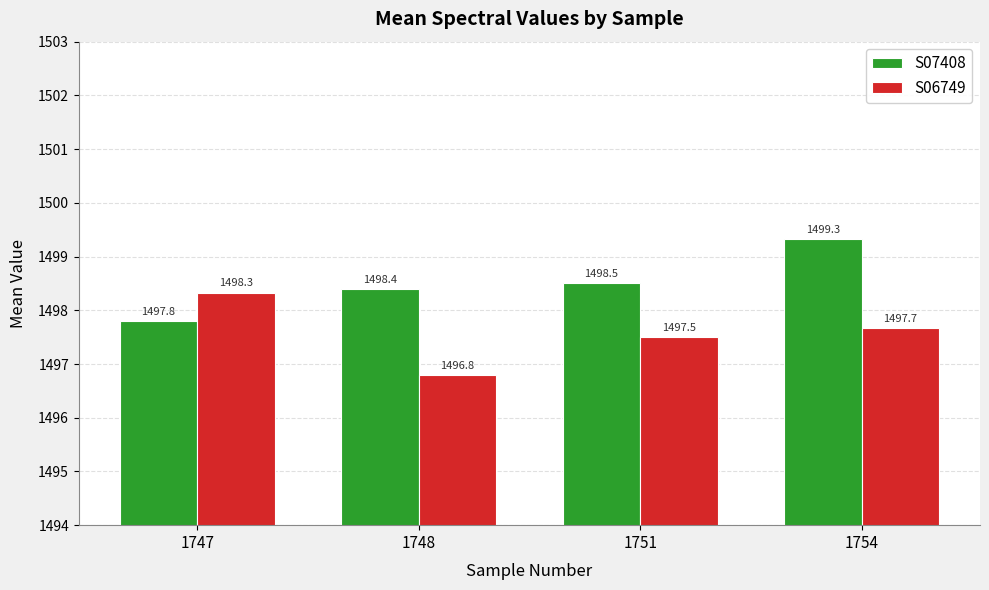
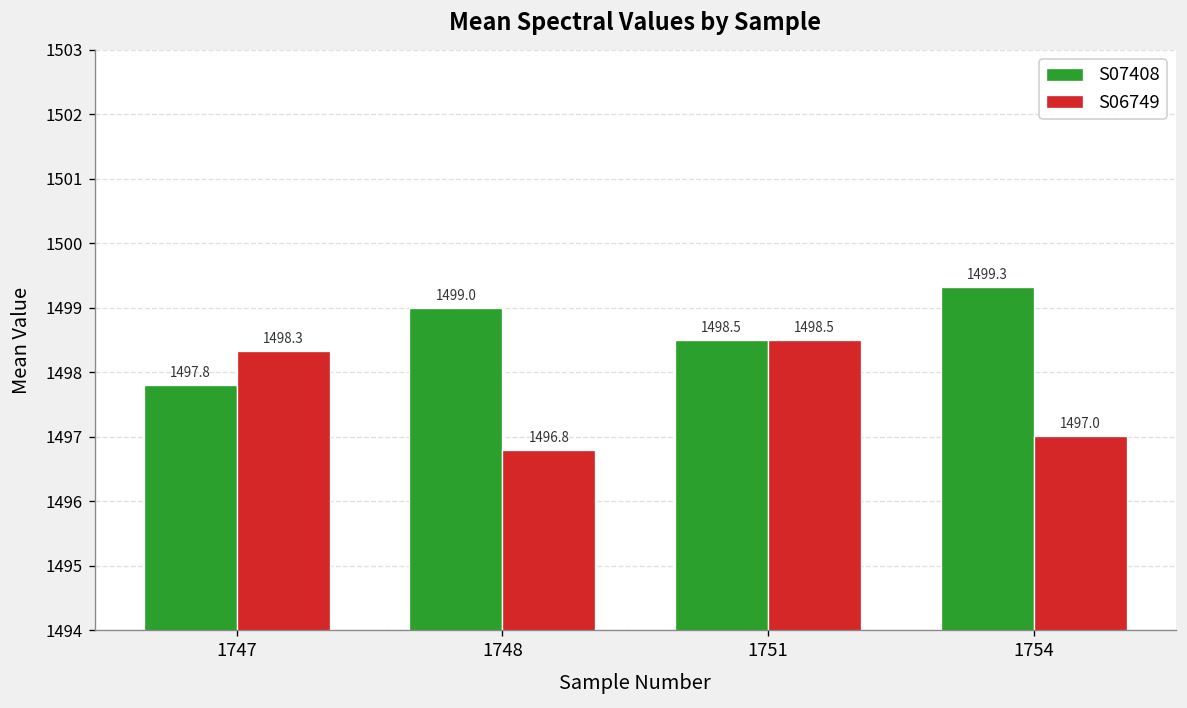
S07408, 1748: 1498.4 -> 1499.0
S06749, 1751: 1497.5 -> 1498.5
S06749, 1754: 1497.7 -> 1497.0
